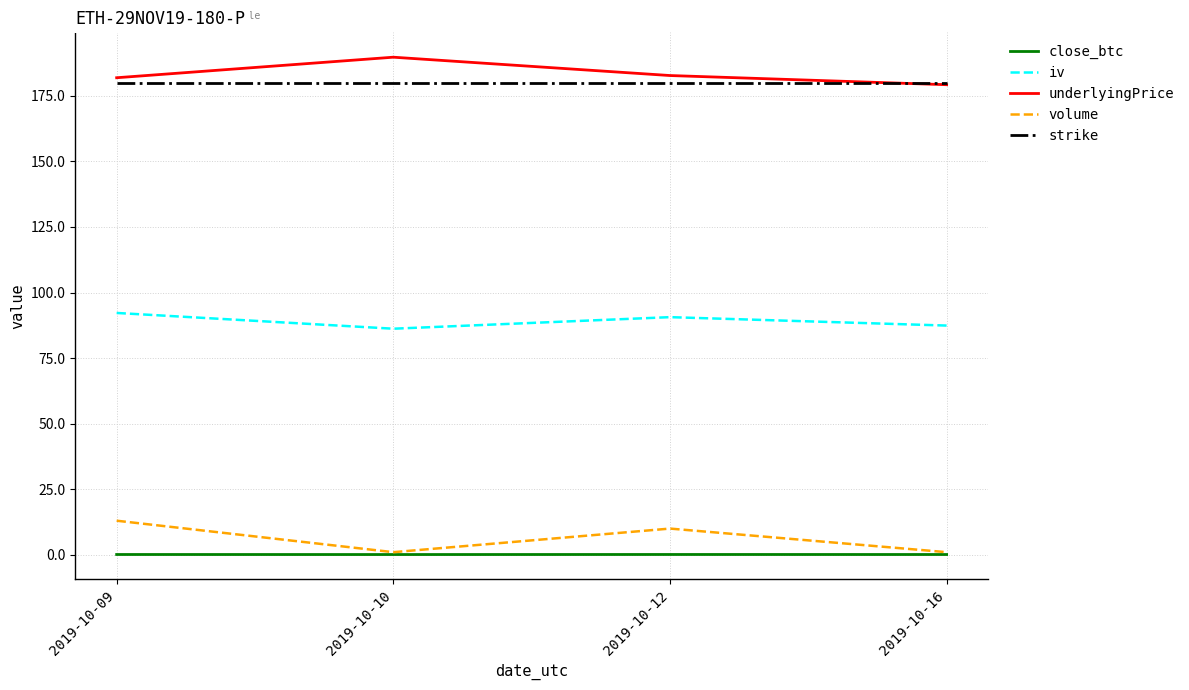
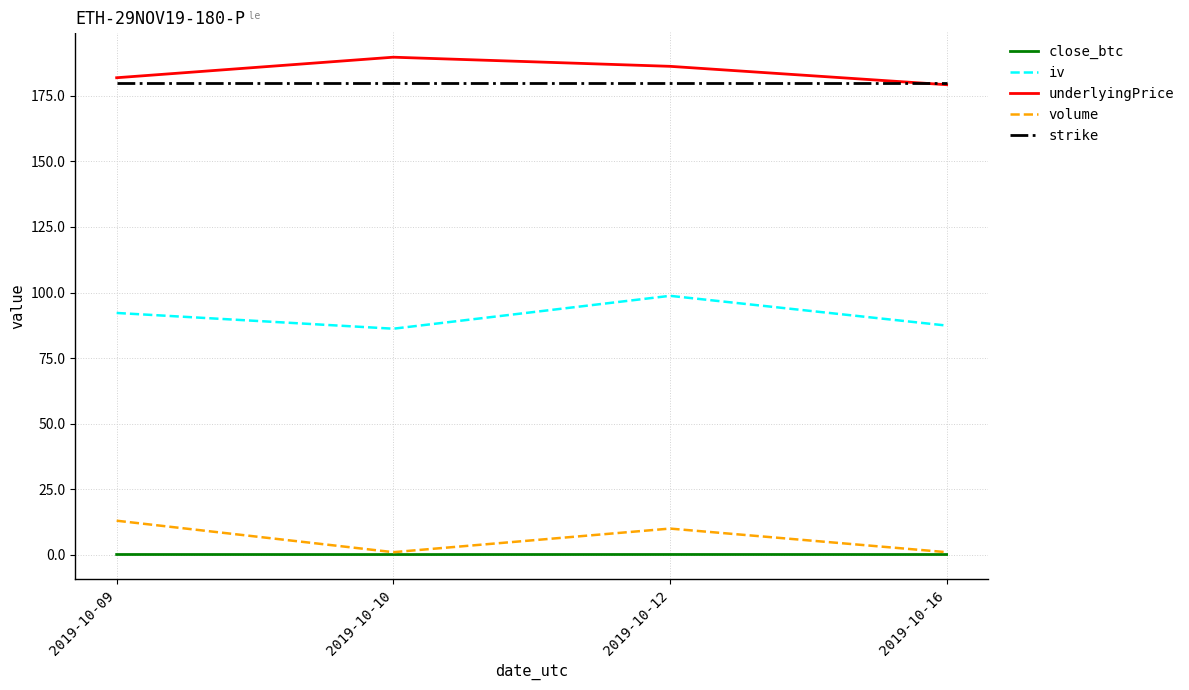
iv, 2019-10-12: 91 -> 99
underlyingPrice, 2019-10-12: 183 -> 186
